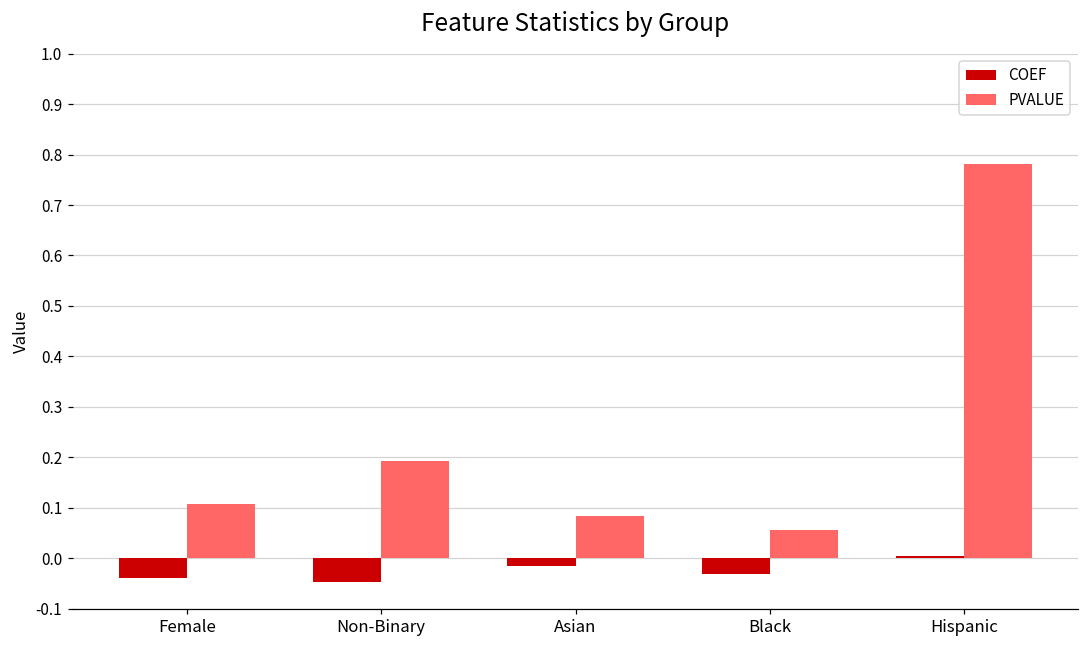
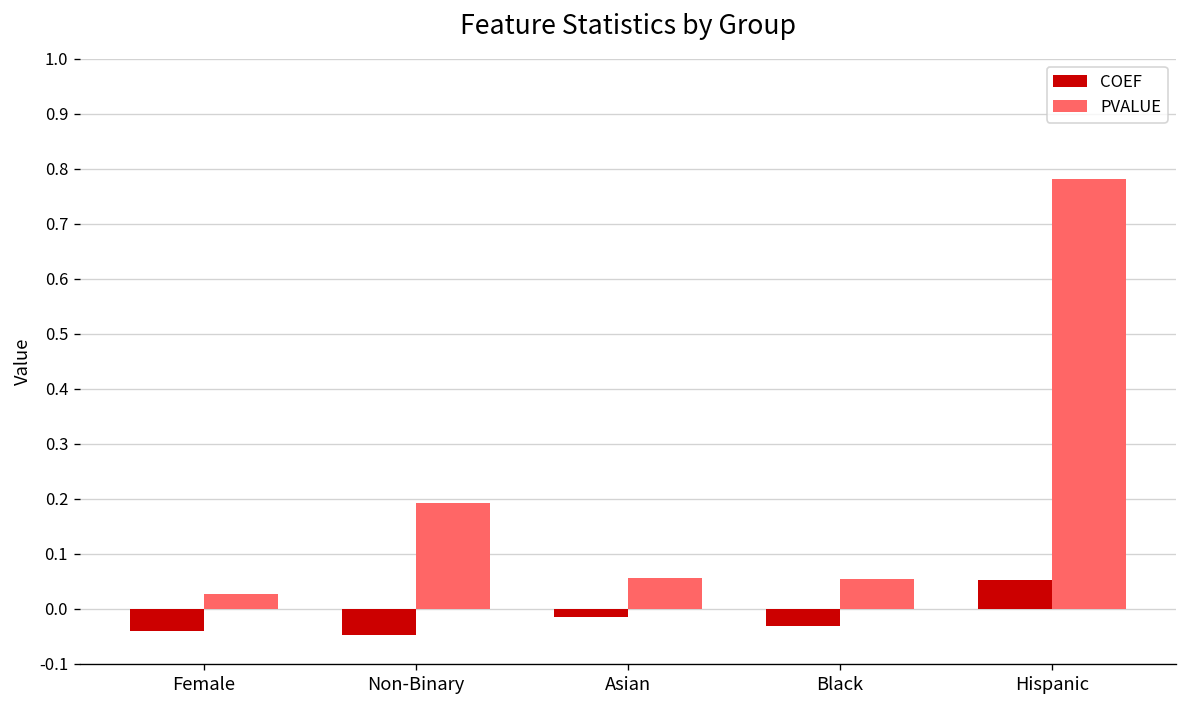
PVALUE, Female: 0.11 -> 0.03
PVALUE, Asian: 0.08 -> 0.06
COEF, Hispanic: 0.00 -> 0.05
